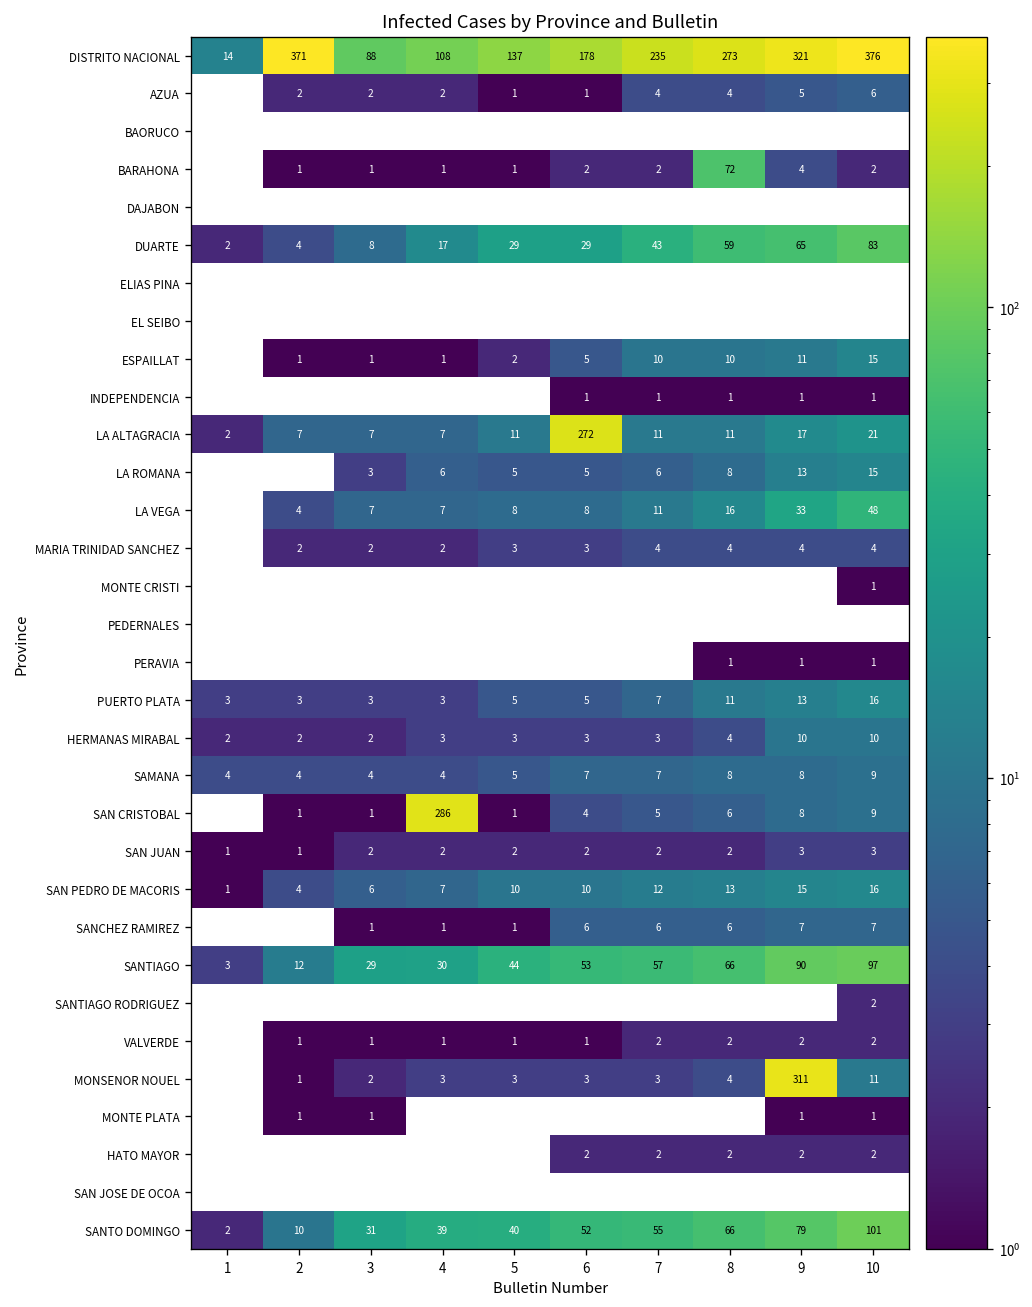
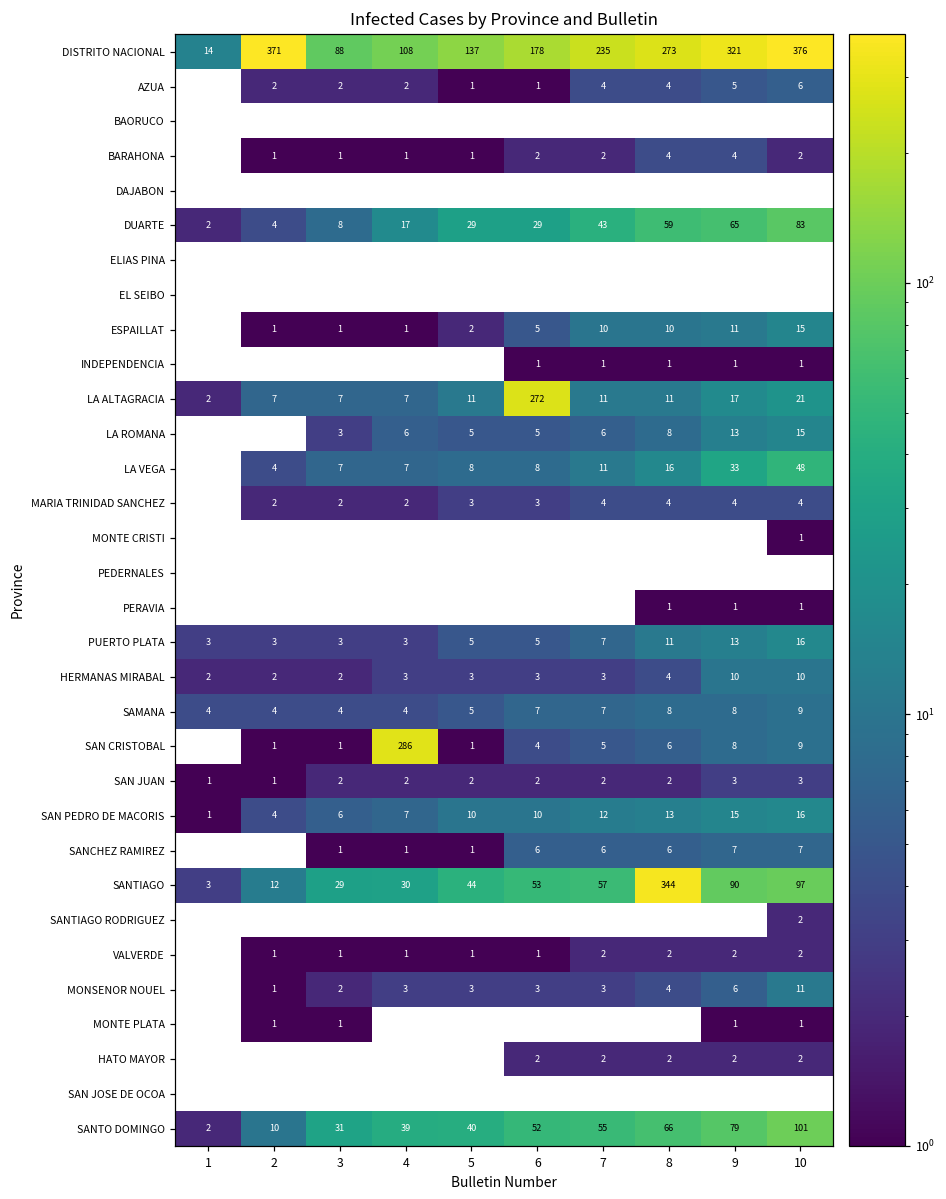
BARAHONA, 8: 72 -> 4
SANTIAGO, 8: 66 -> 344
MONSENOR NOUEL, 9: 311 -> 6
